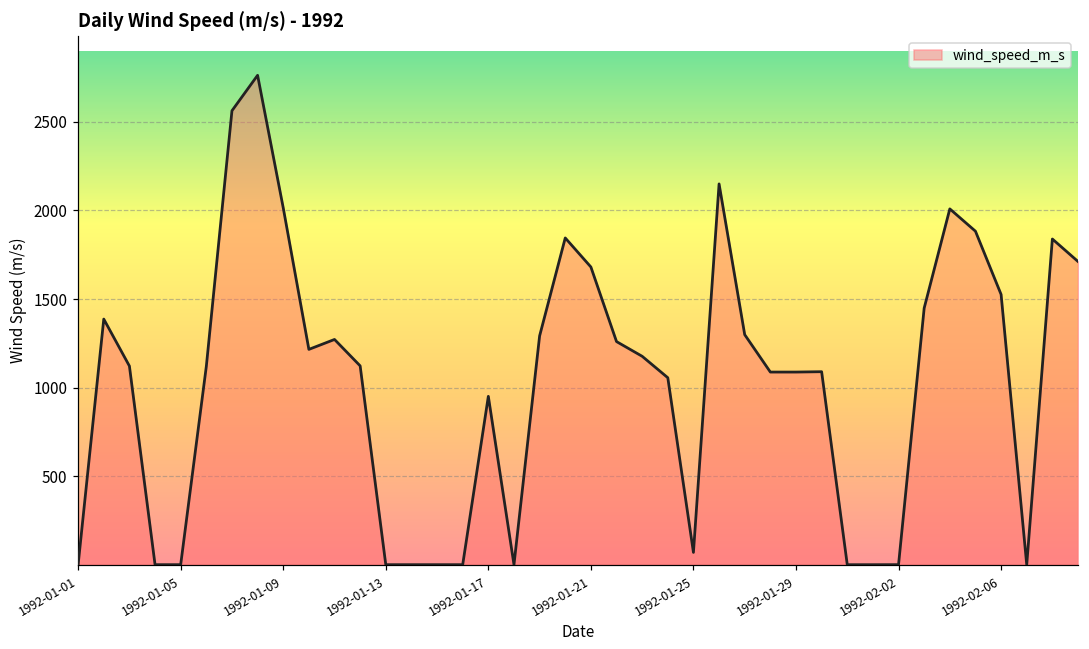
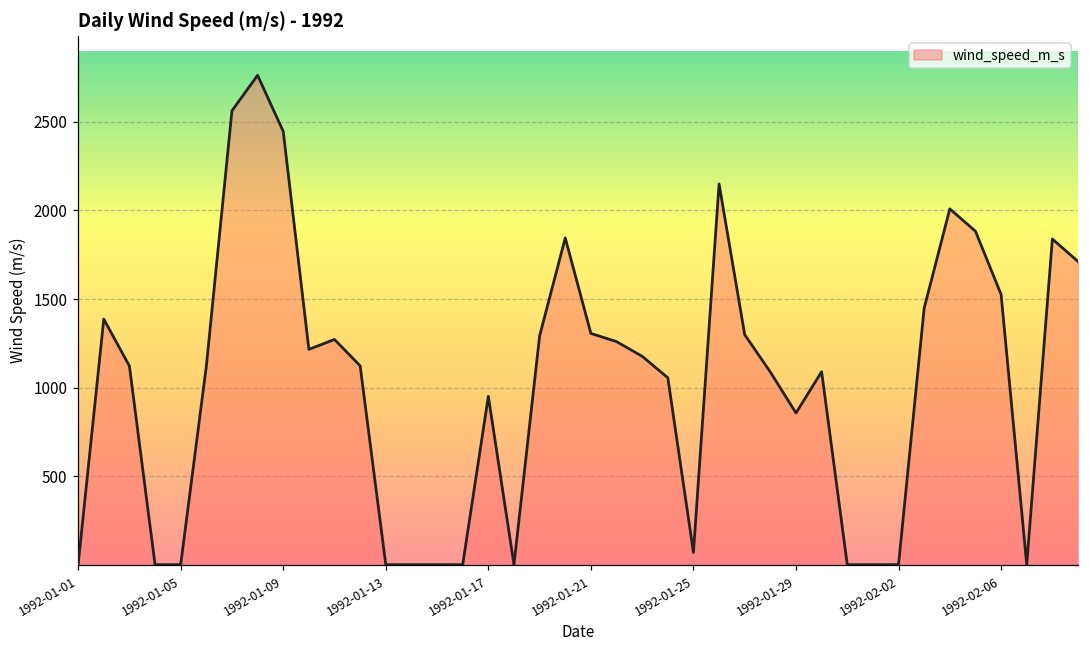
1992-01-09: 2020 -> 2450
1992-01-21: 1680 -> 1310
1992-01-29: 1090 -> 860
